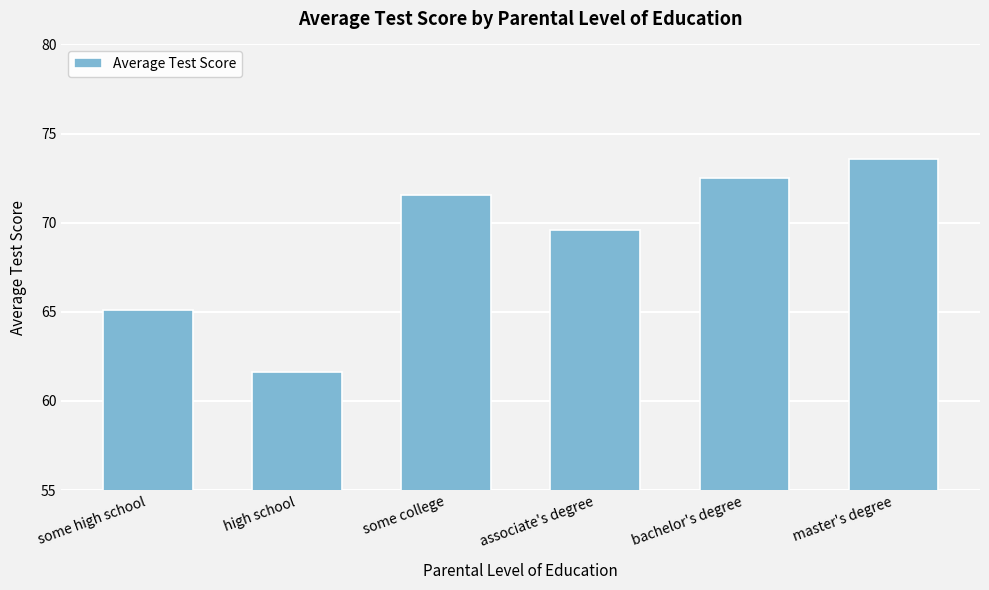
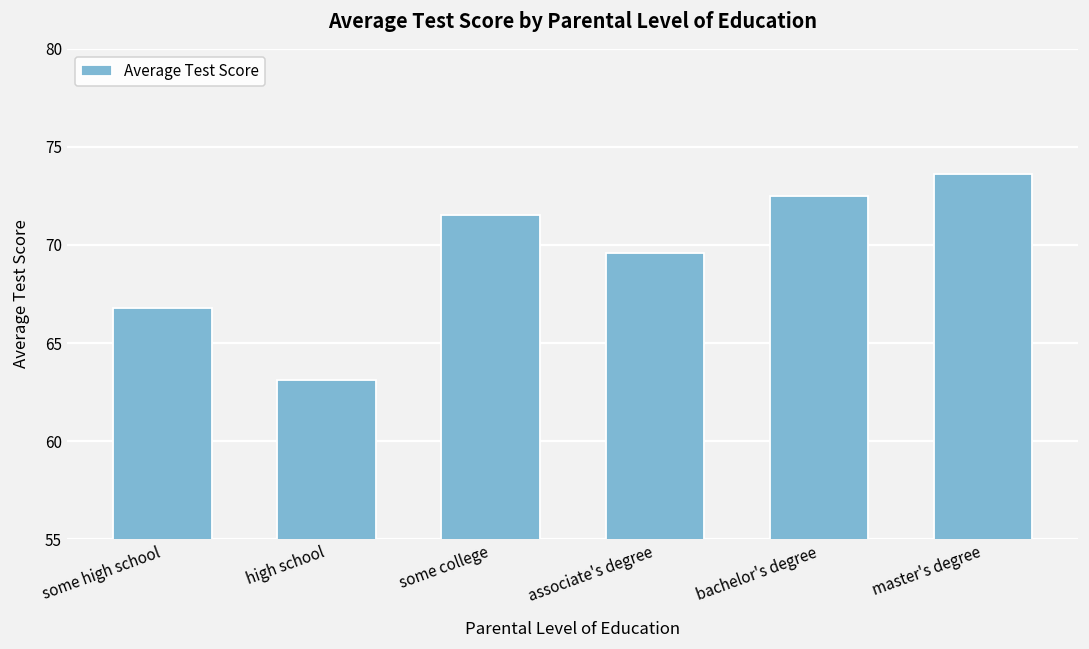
some high school: 65.1 -> 66.8
high school: 61.6 -> 63.1
